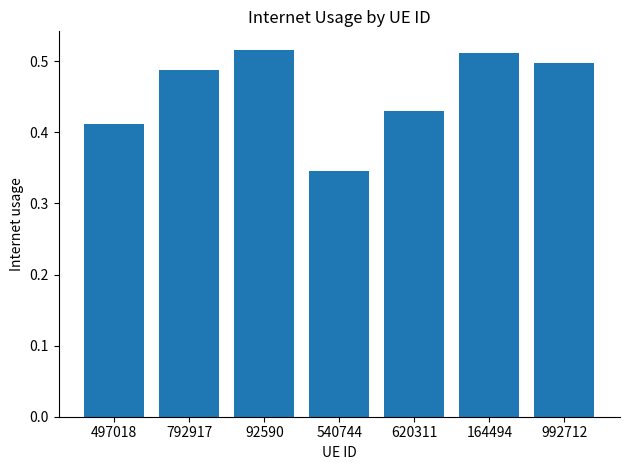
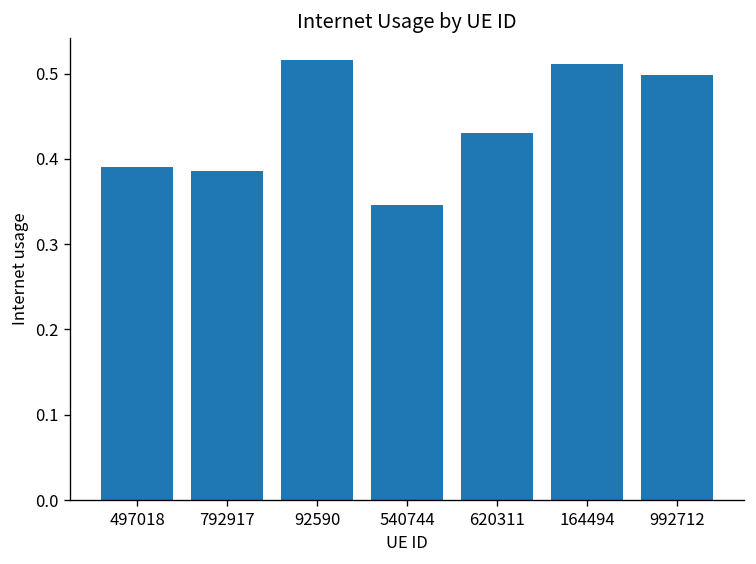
497018: 0.41 -> 0.39
792917: 0.49 -> 0.39
